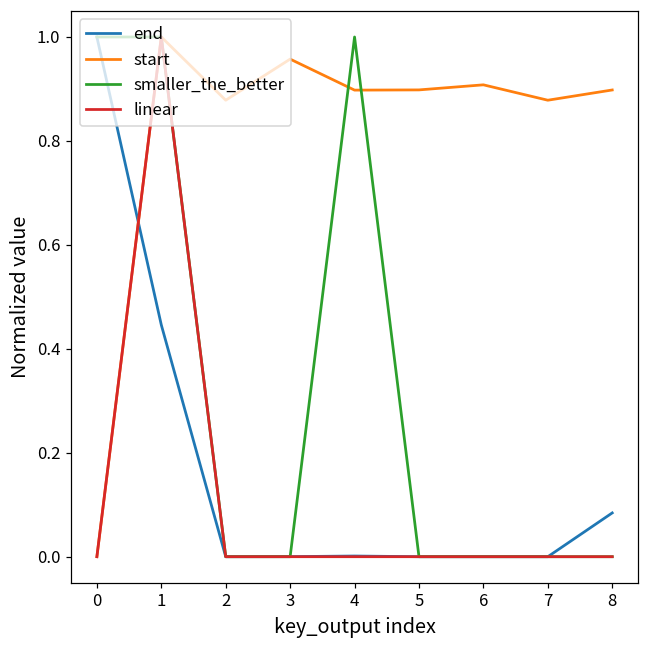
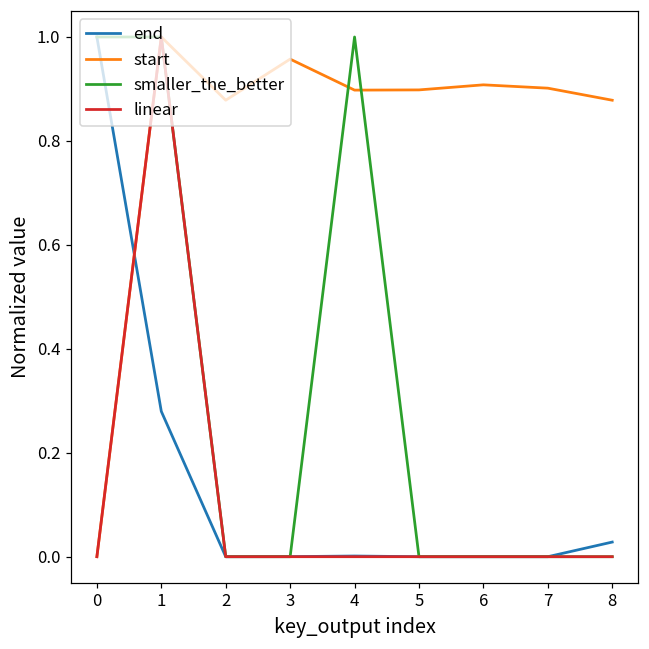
end, 1: 0.45 -> 0.28
start, 7: 0.88 -> 0.90
end, 8: 0.08 -> 0.03
start, 8: 0.90 -> 0.88
